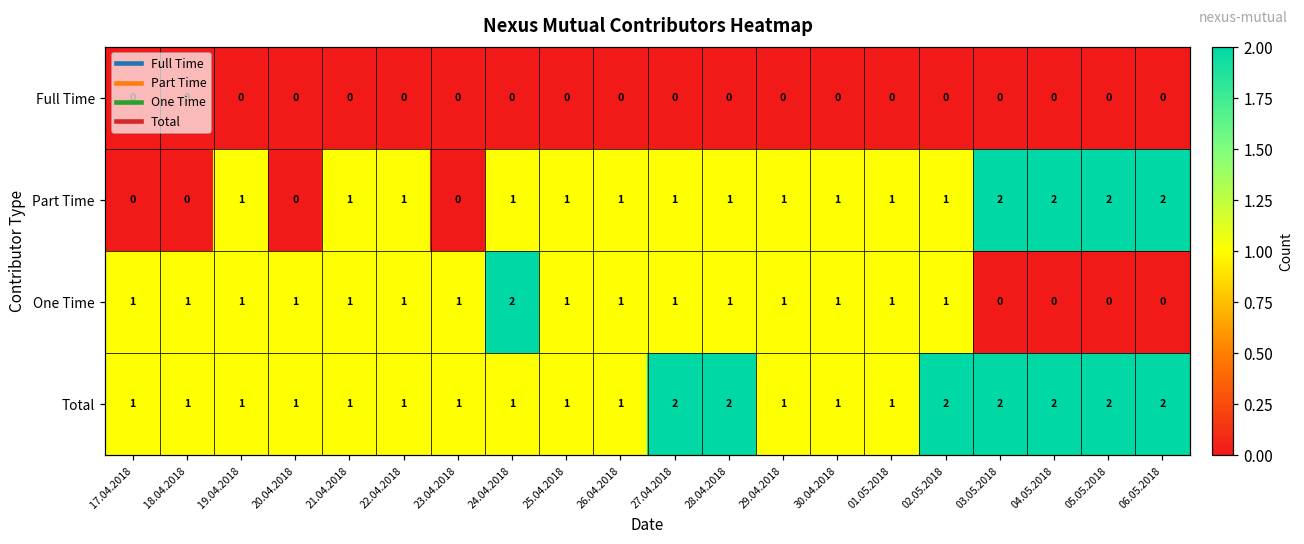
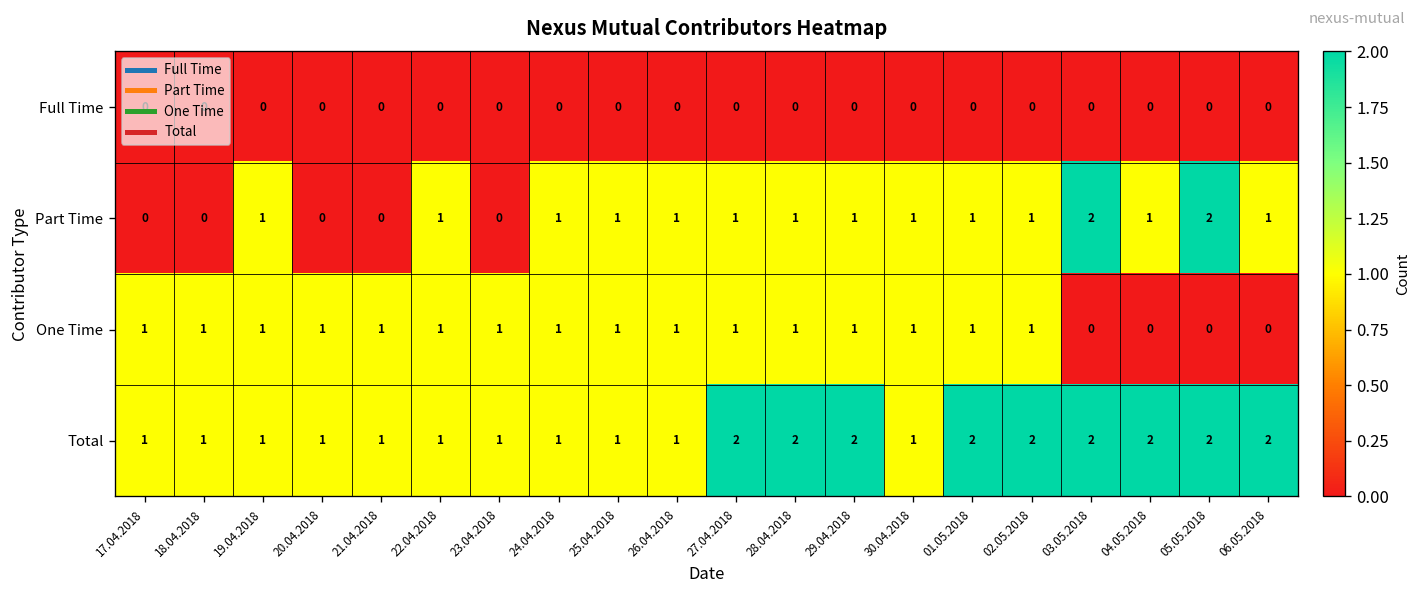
Part Time, 21.04.2018: 1 -> 0
Part Time, 04.05.2018: 2 -> 1
Part Time, 06.05.2018: 2 -> 1
One Time, 24.04.2018: 2 -> 1
Total, 29.04.2018: 1 -> 2
Total, 01.05.2018: 1 -> 2
